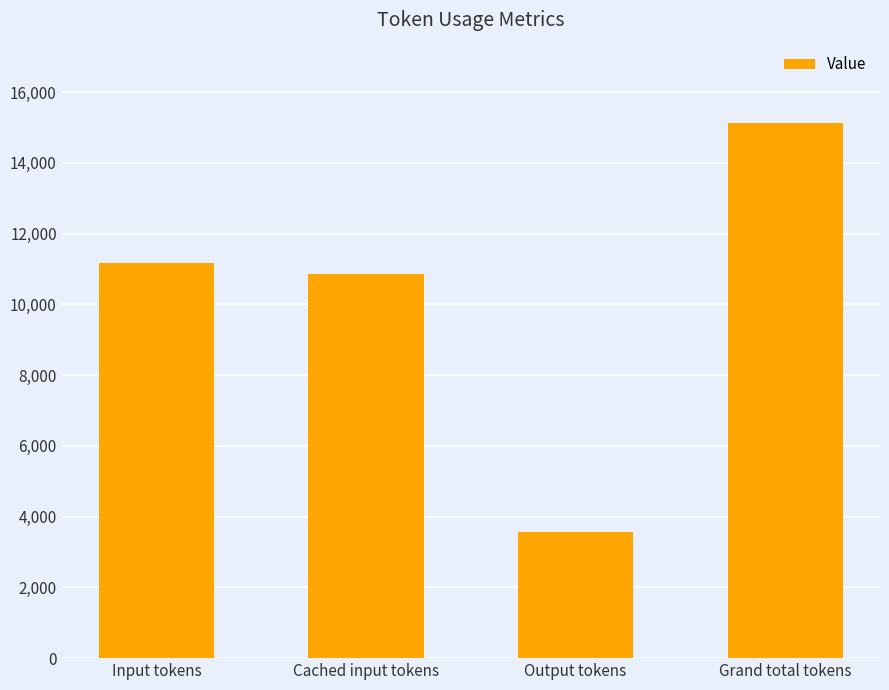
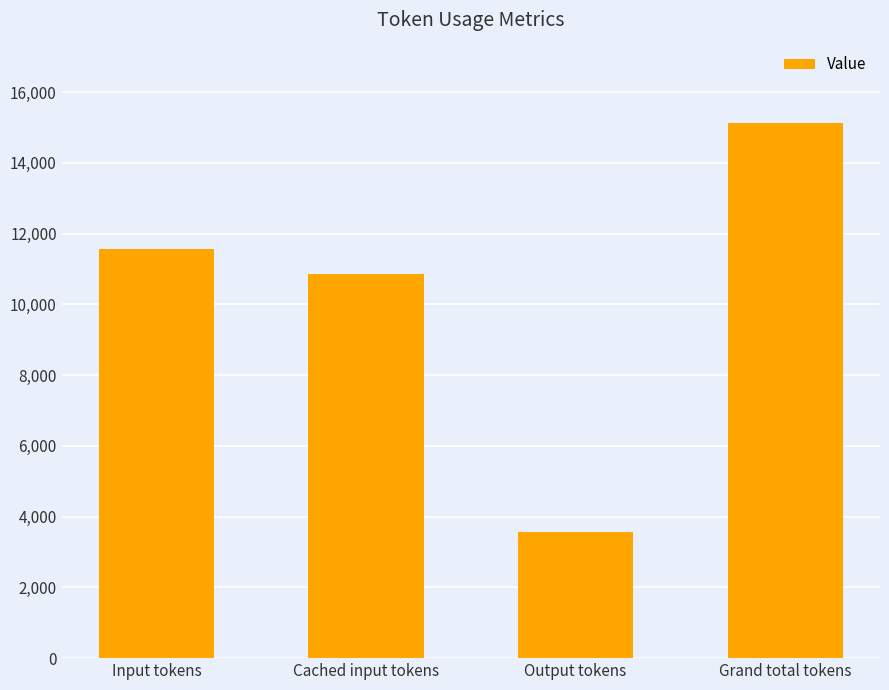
Input tokens: 11,200 -> 11,600
